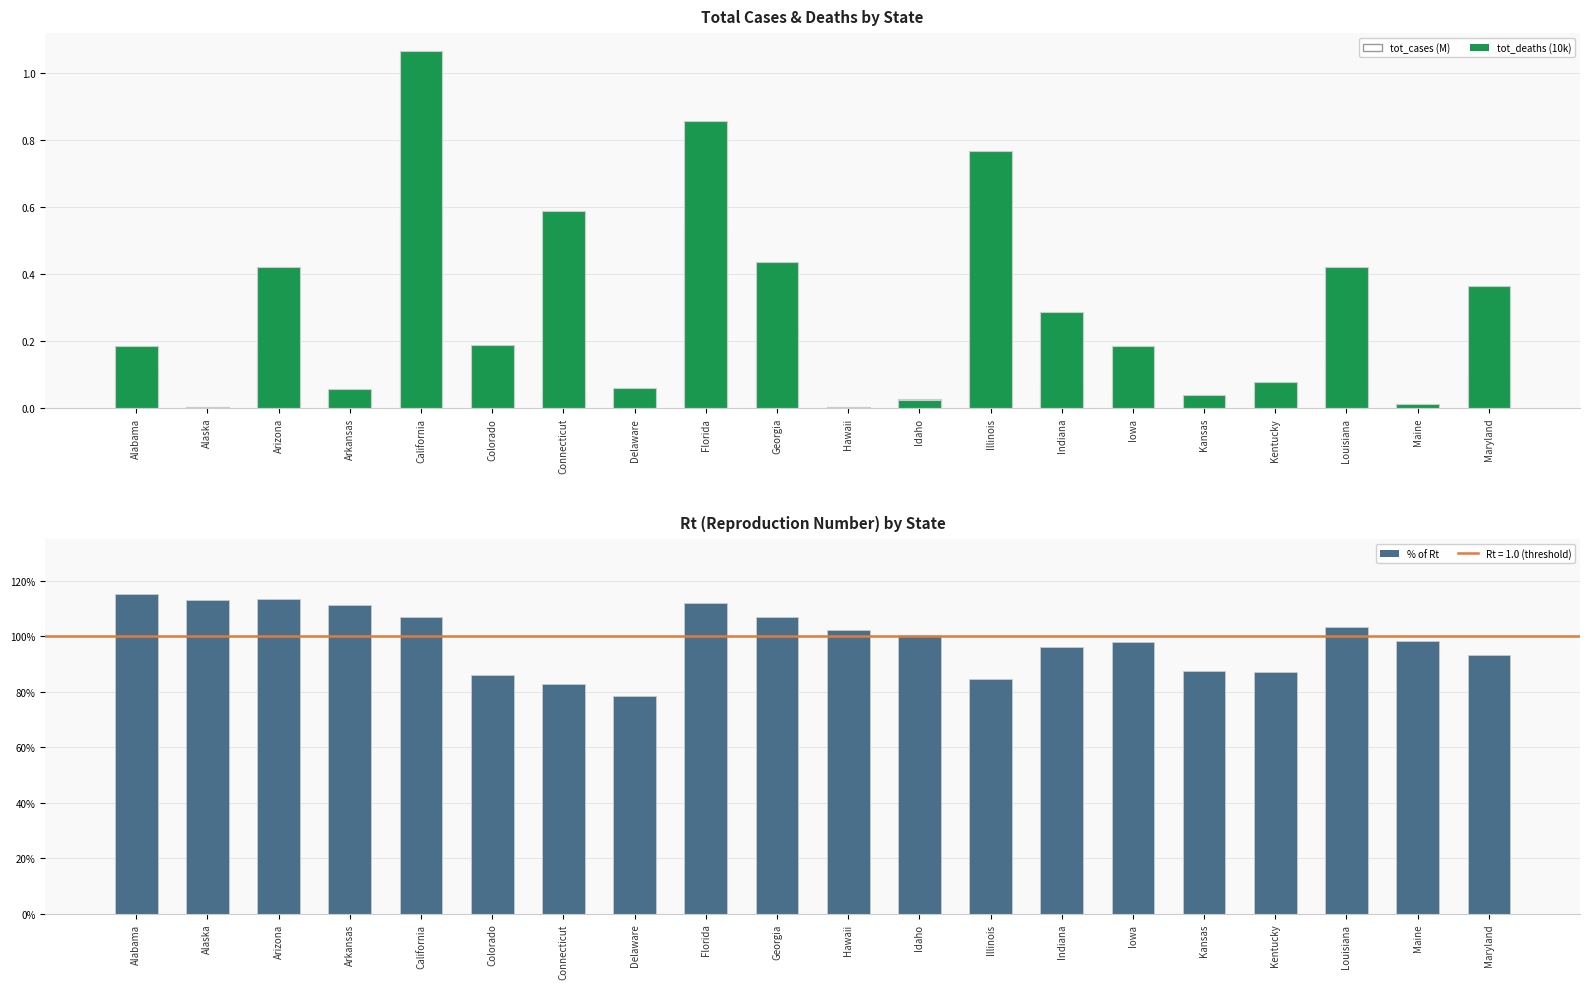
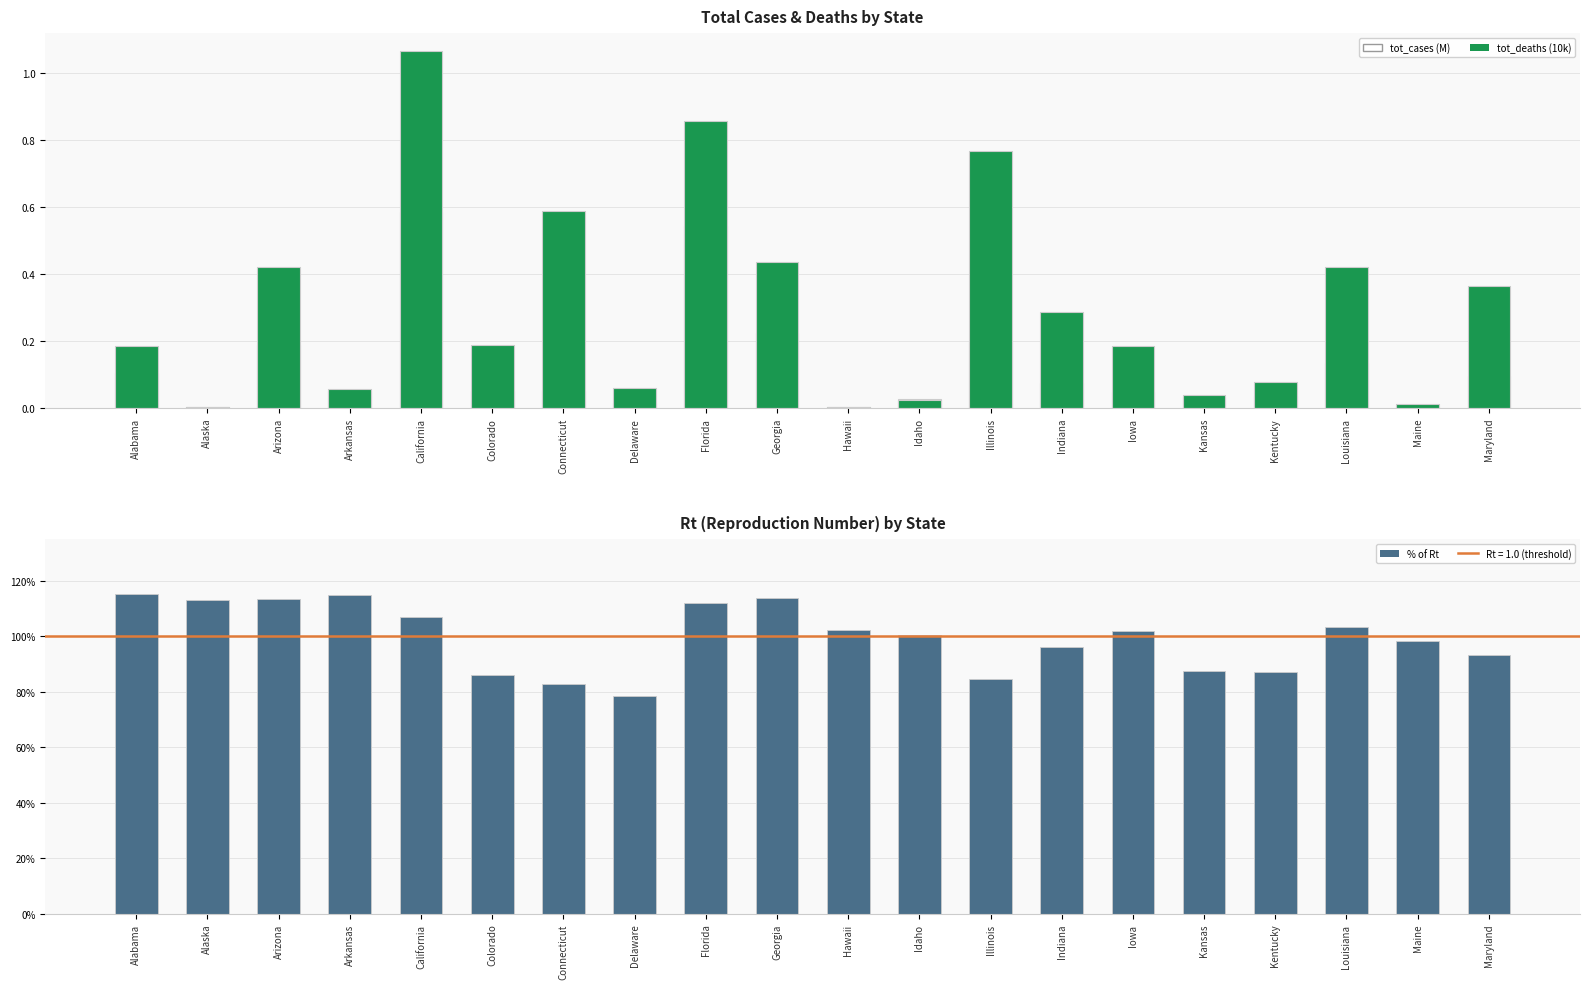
Rt (Reproduction Number) by State, Arkansas: 111% -> 115%
Rt (Reproduction Number) by State, Georgia: 107% -> 114%
Rt (Reproduction Number) by State, Iowa: 98% -> 102%
